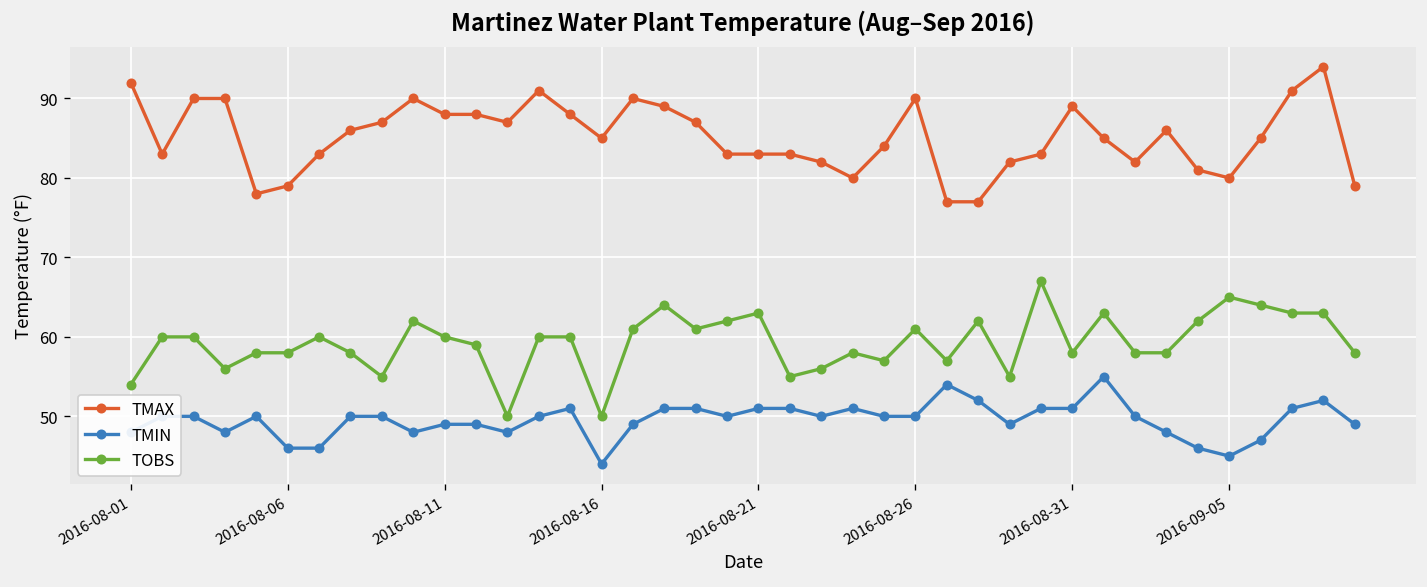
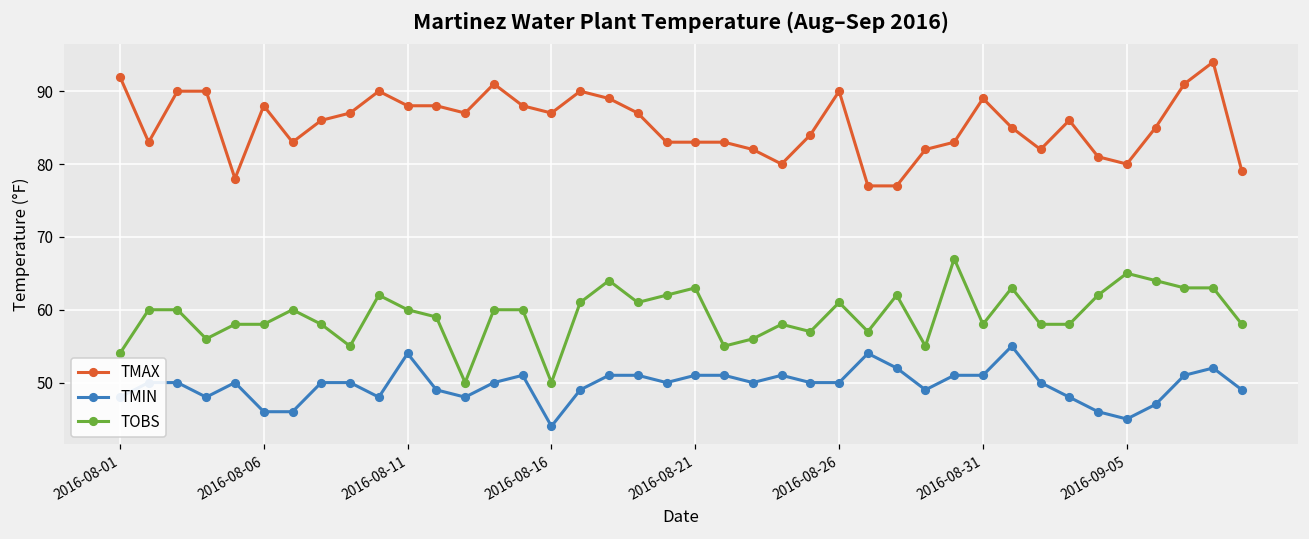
TMAX, 2016-08-06: 79 -> 88
TMIN, 2016-08-11: 49 -> 54
TMAX, 2016-08-16: 85 -> 87
